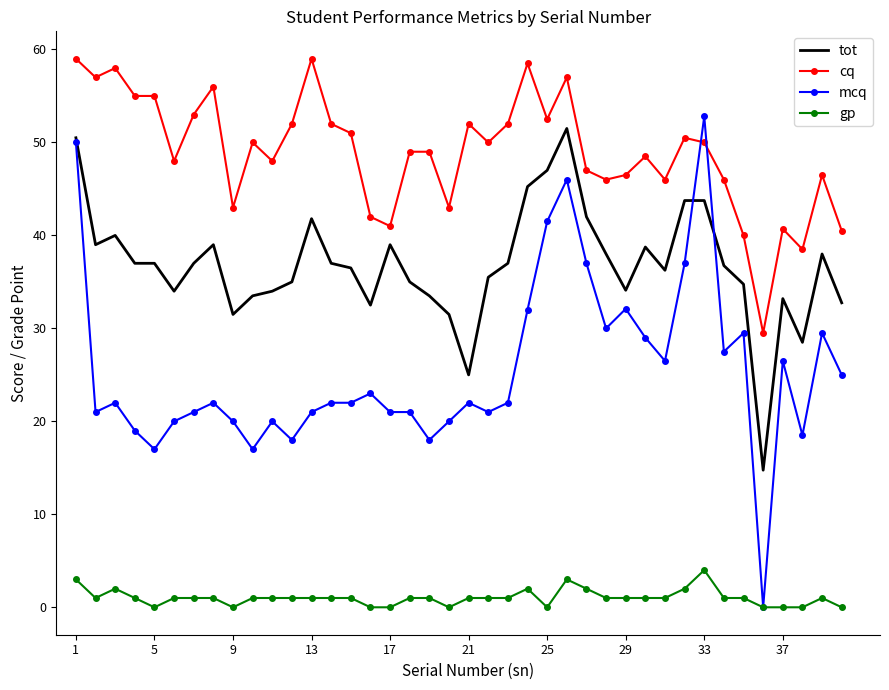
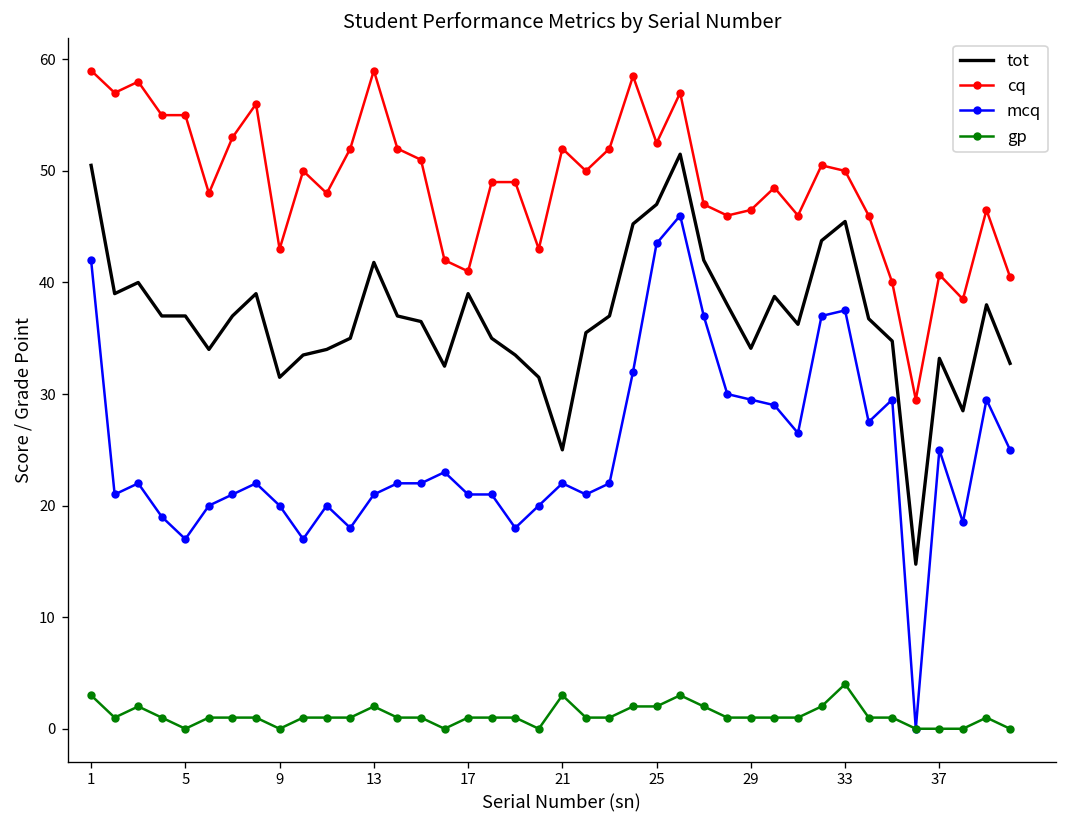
mcq, 1: 50 -> 42
gp, 13: 1 -> 2
gp, 17: 0 -> 1
gp, 21: 1 -> 3
mcq, 25: 42 -> 44
gp, 25: 0 -> 2
mcq, 29: 32 -> 30
tot, 33: 44 -> 45
mcq, 33: 53 -> 38
mcq, 37: 27 -> 25
